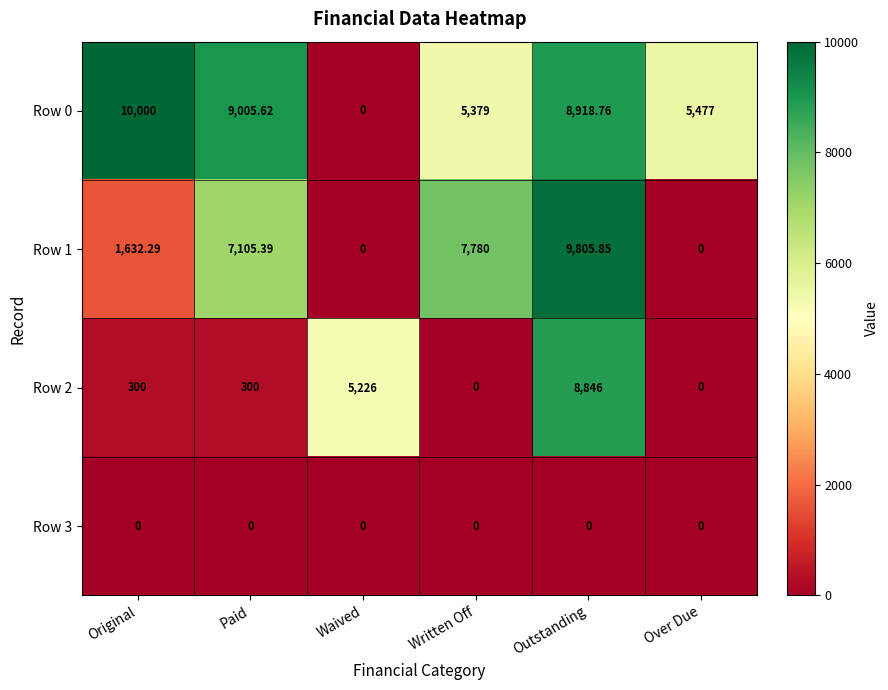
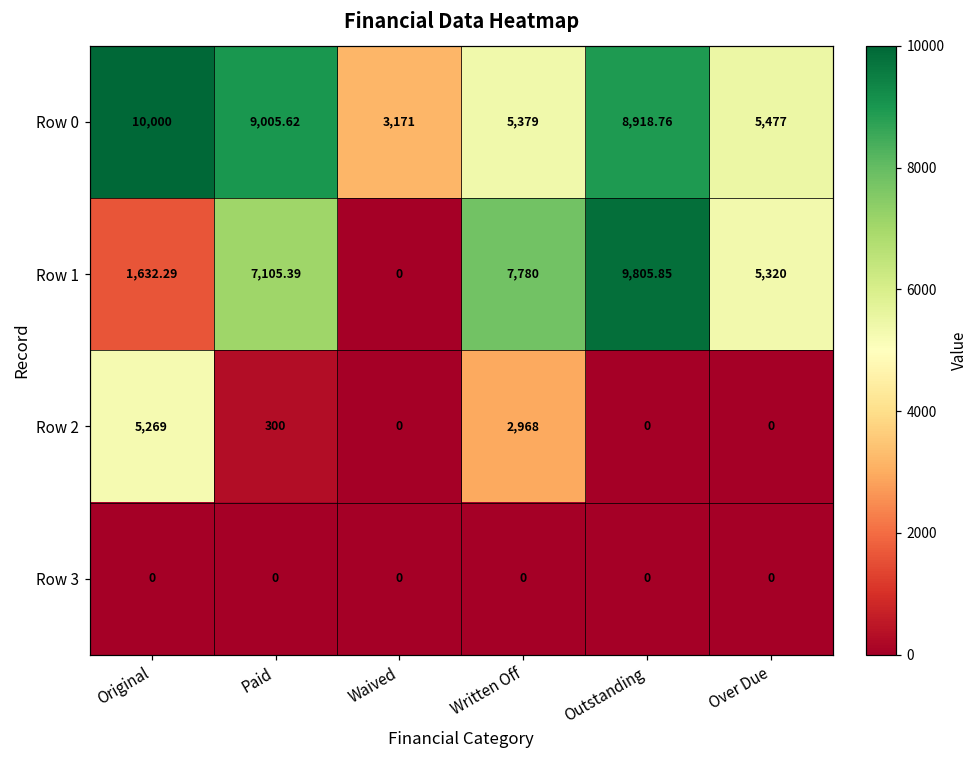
Row 0, Waived: 0 -> 3,171
Row 1, Over Due: 0 -> 5,320
Row 2, Original: 300 -> 5,269
Row 2, Waived: 5,226 -> 0
Row 2, Written Off: 0 -> 2,968
Row 2, Outstanding: 8,846 -> 0
